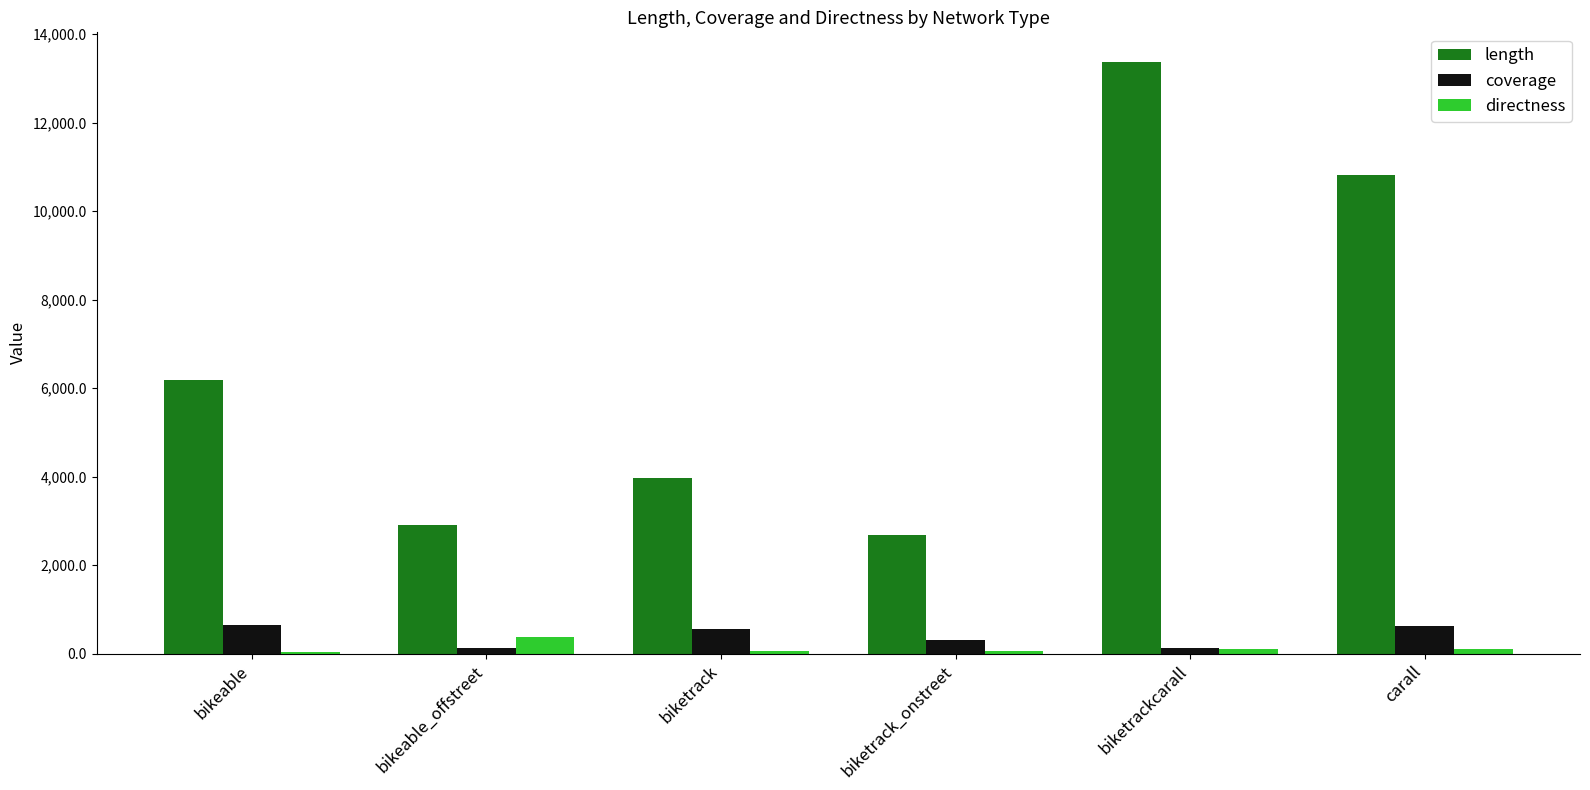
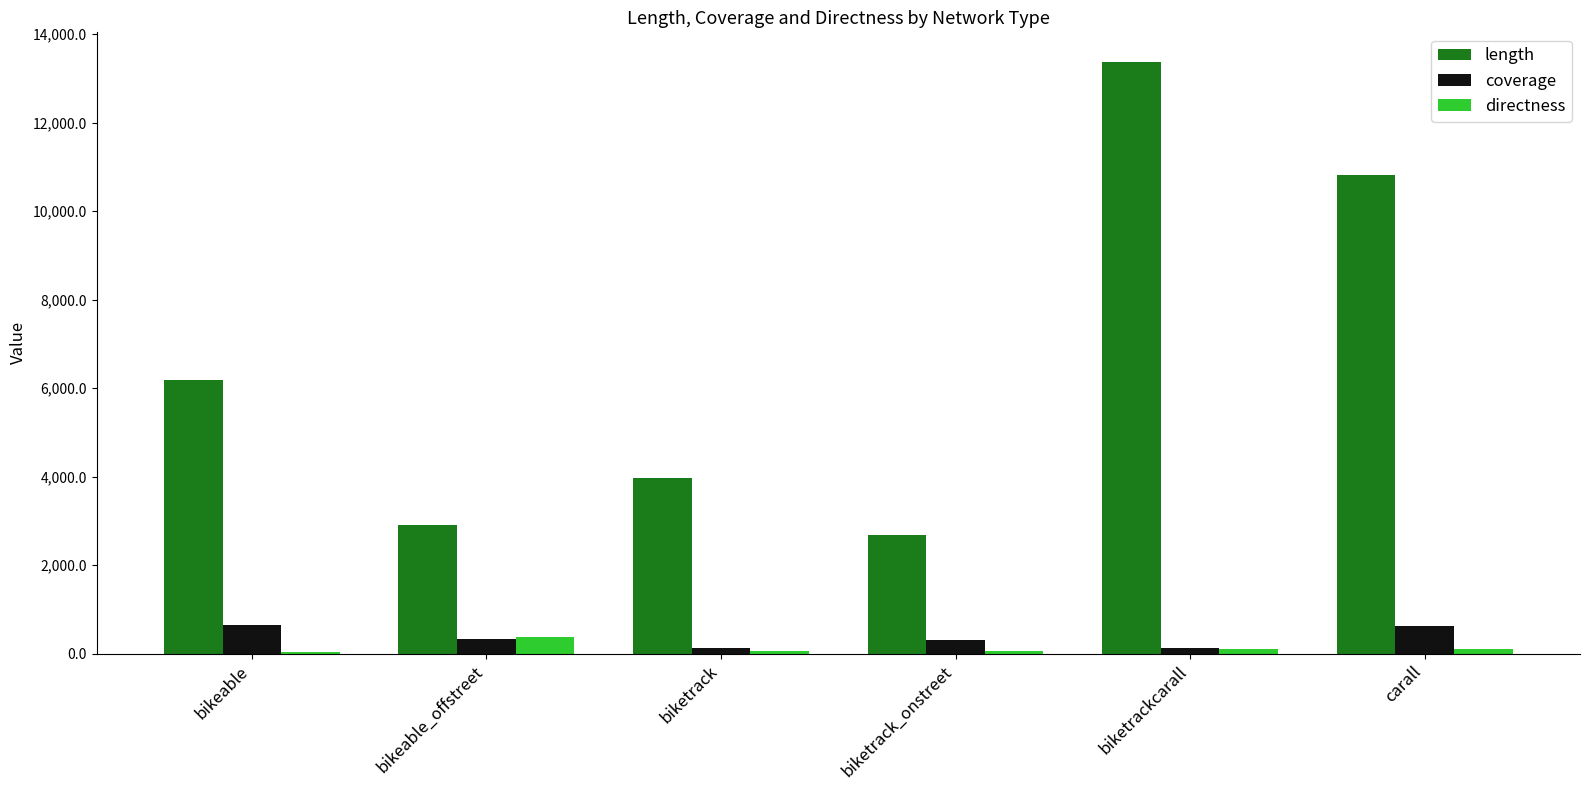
coverage, bikeable_offstreet: 100 -> 300
coverage, biketrack: 500 -> 100
